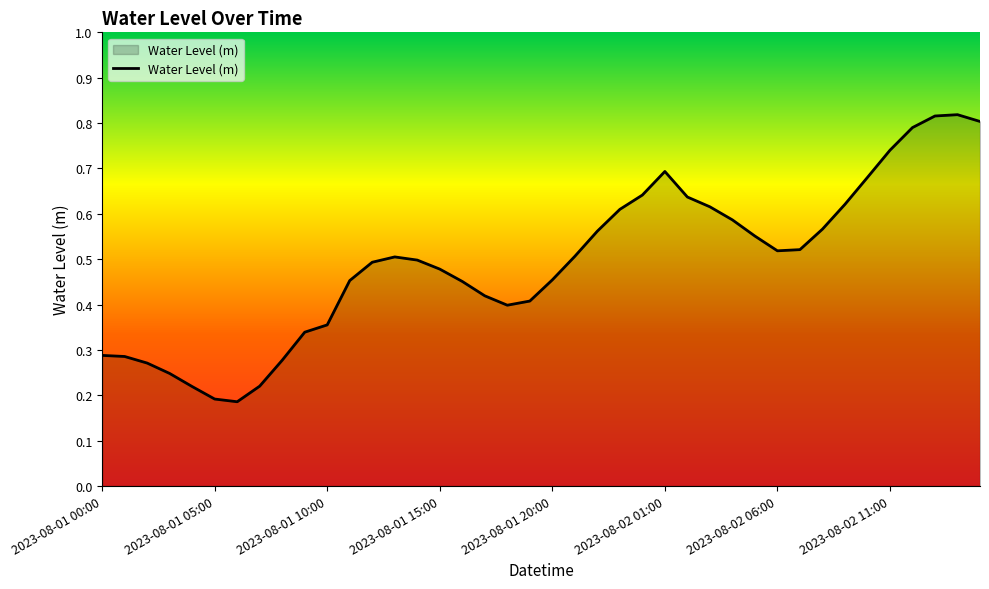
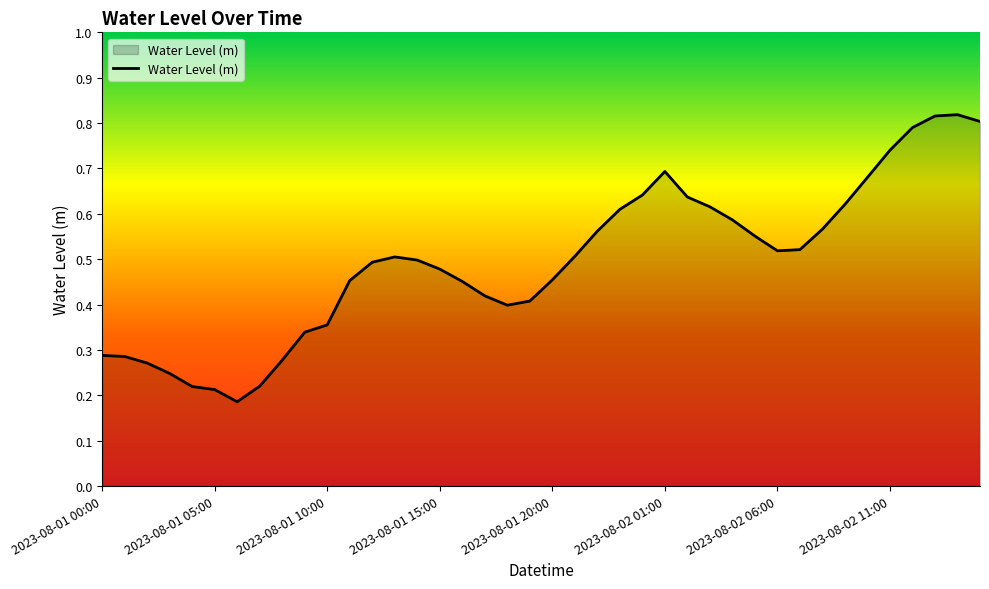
2023-08-01 05:00: 0.19 -> 0.21
